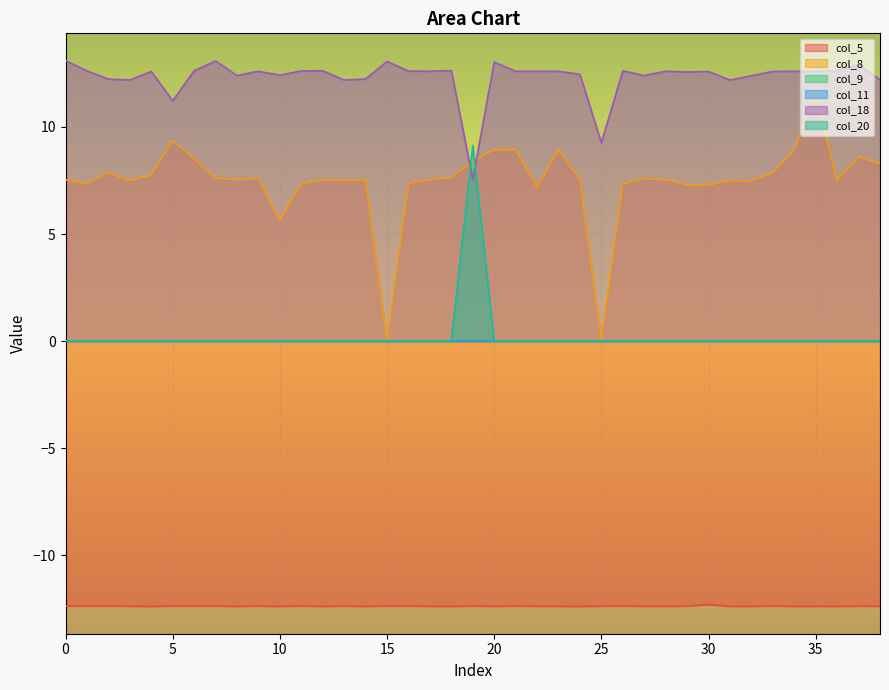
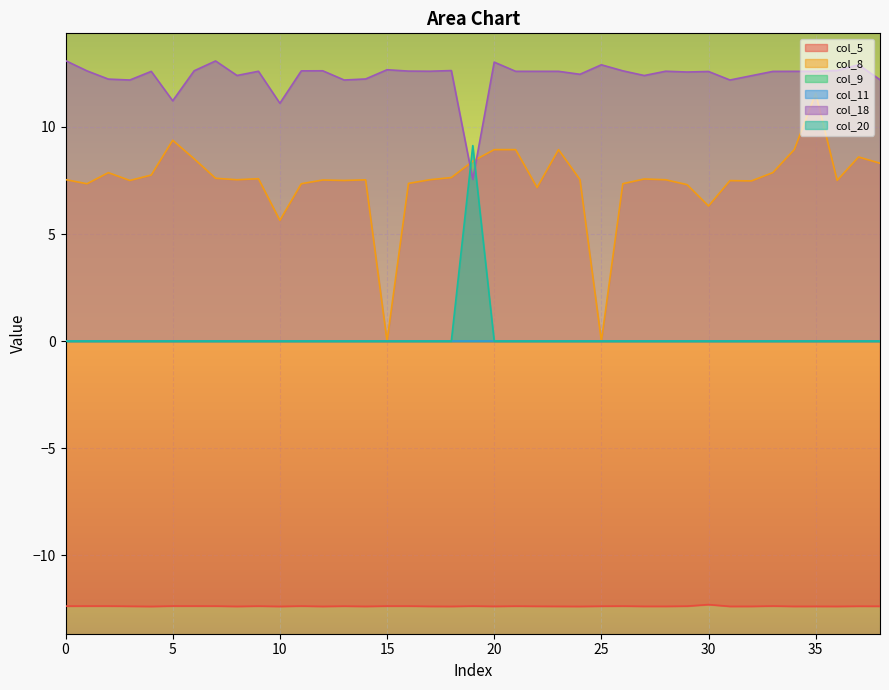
col_18, 10: 12.4 -> 11.1
col_18, 15: 13.1 -> 12.7
col_18, 25: 9.3 -> 12.9
col_8, 30: 7.3 -> 6.3
